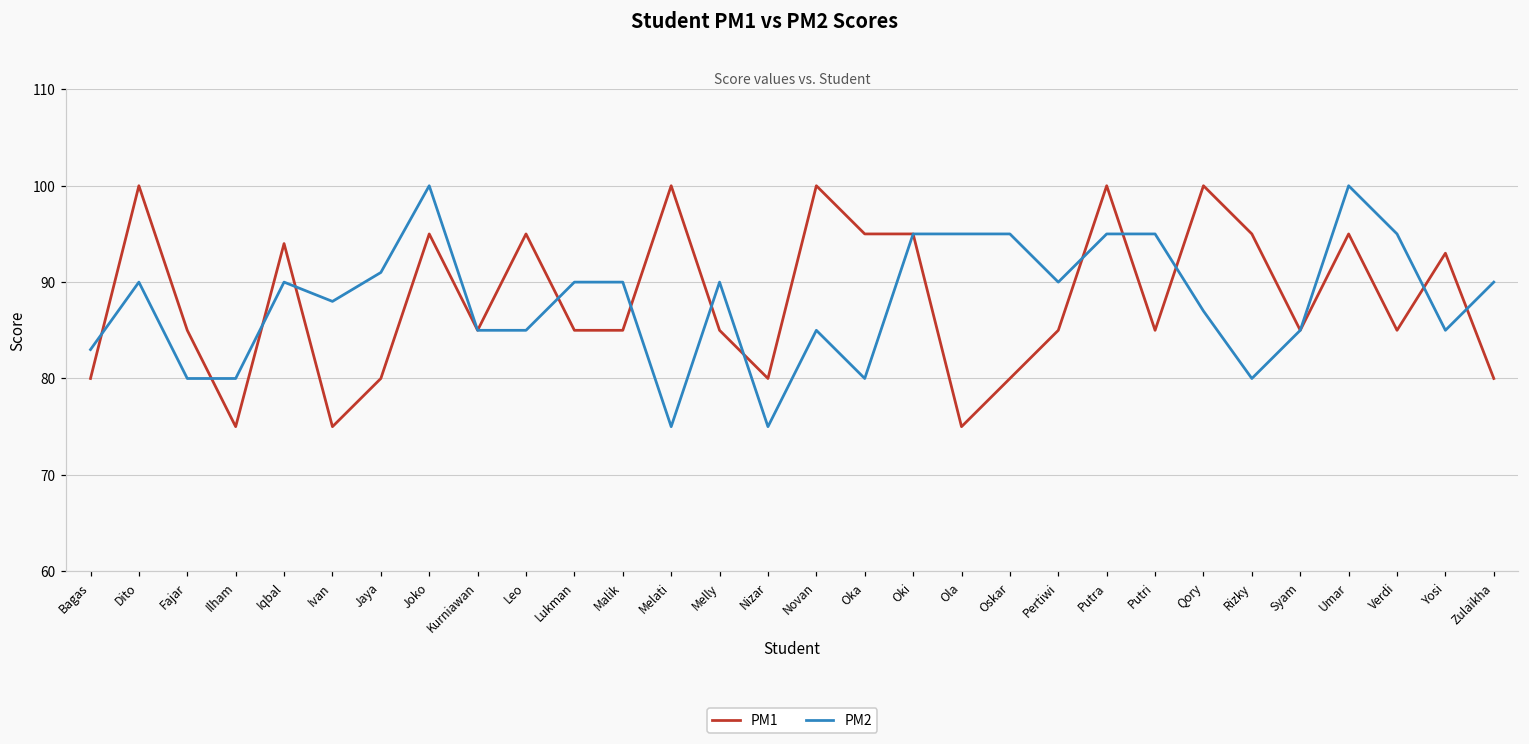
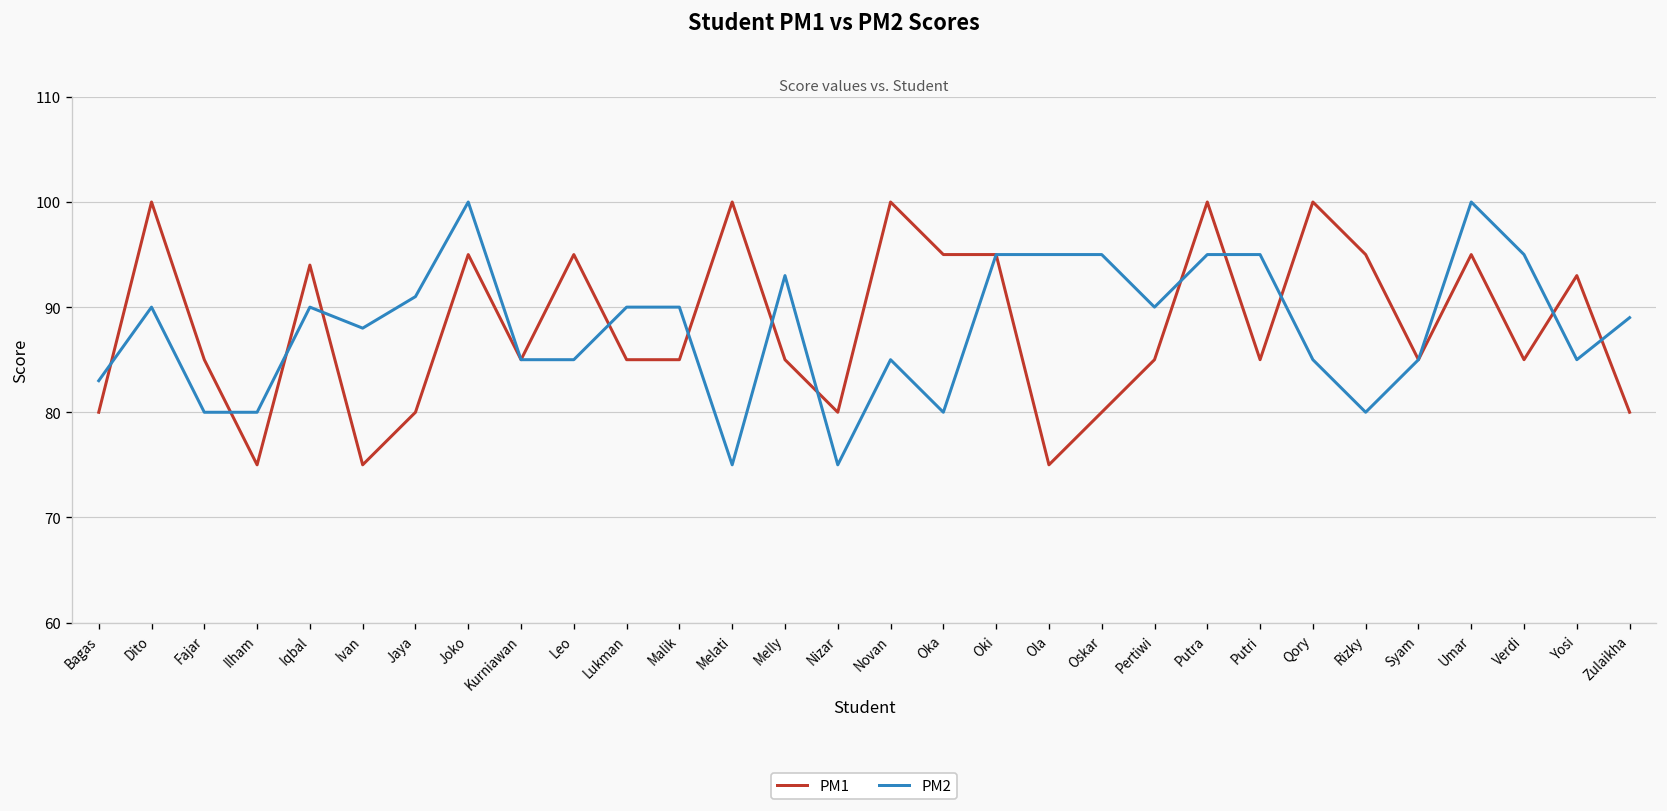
PM2, Melly: 90 -> 93
PM2, Qory: 87 -> 85
PM2, Zulaikha: 90 -> 89
